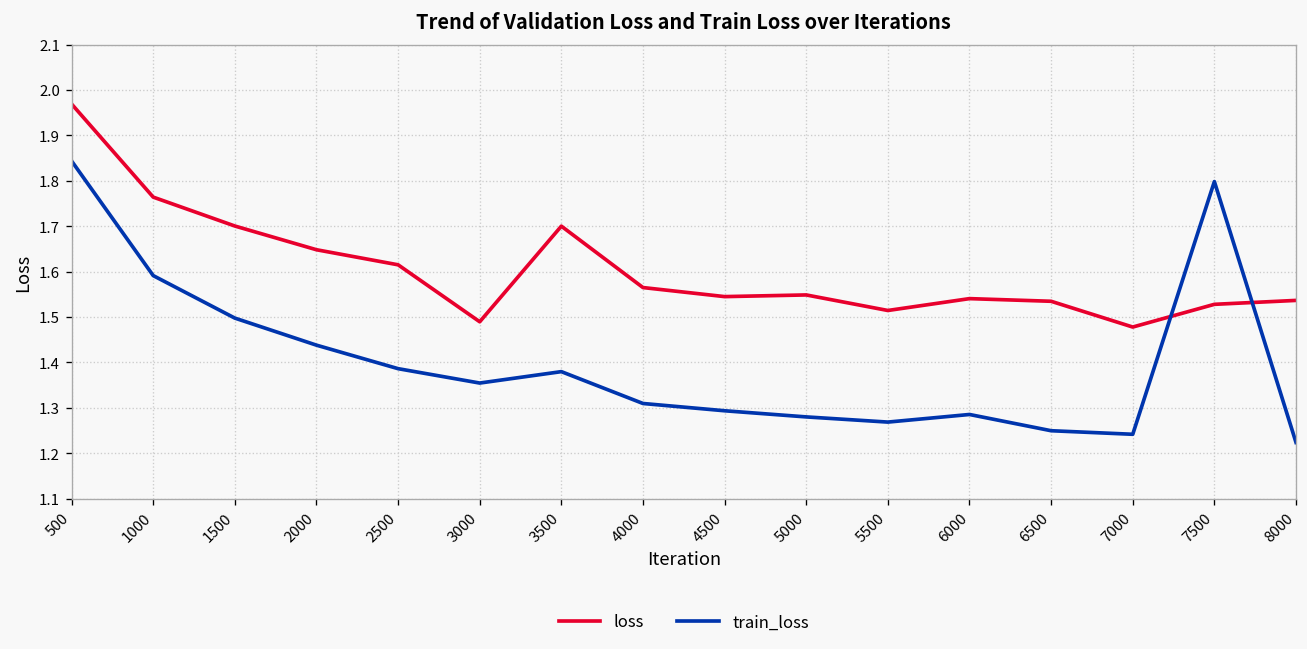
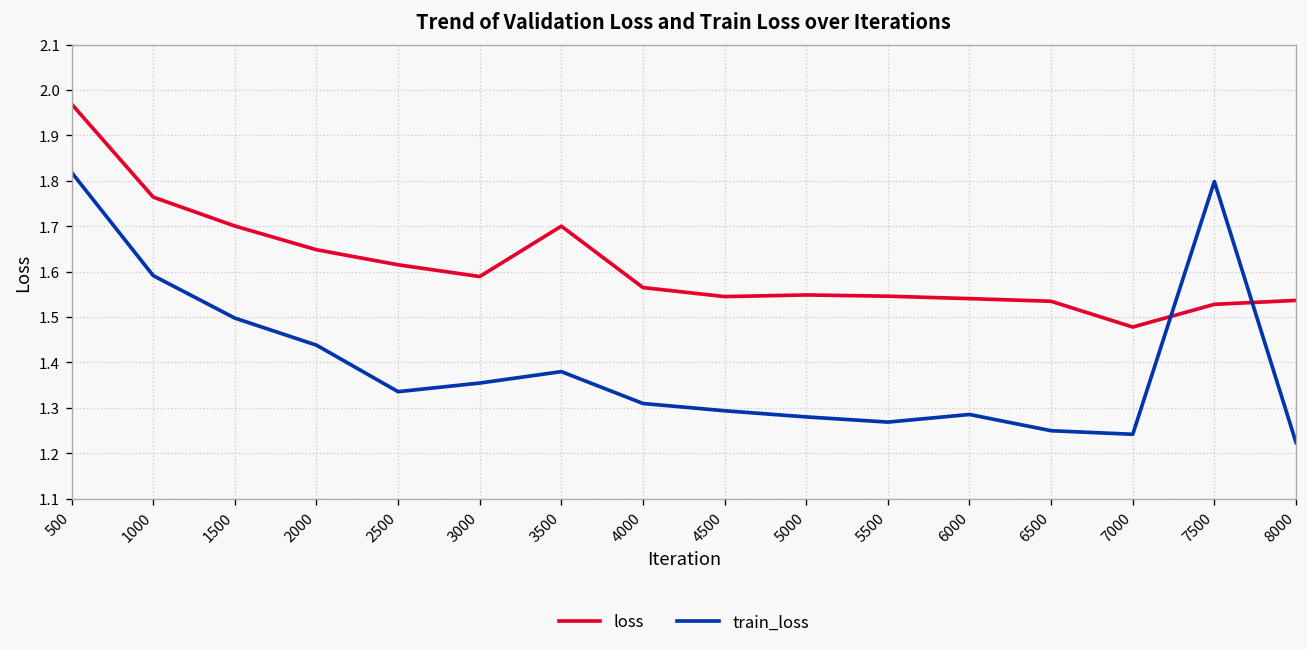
train_loss, 500: 1.84 -> 1.82
train_loss, 2500: 1.39 -> 1.34
loss, 3000: 1.49 -> 1.59
loss, 5500: 1.51 -> 1.55
